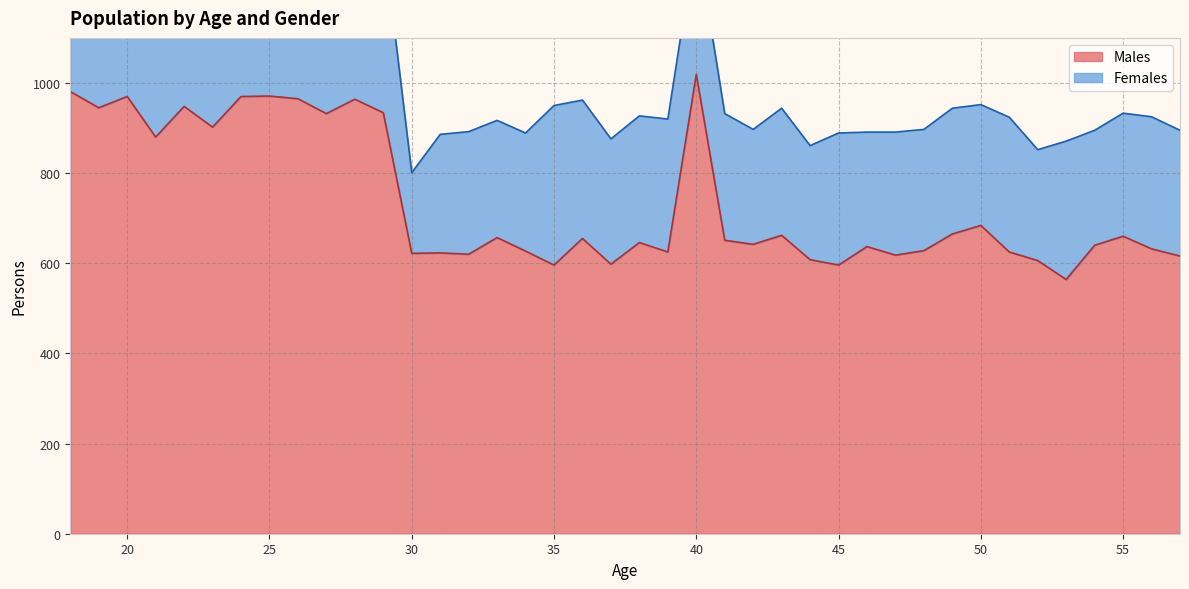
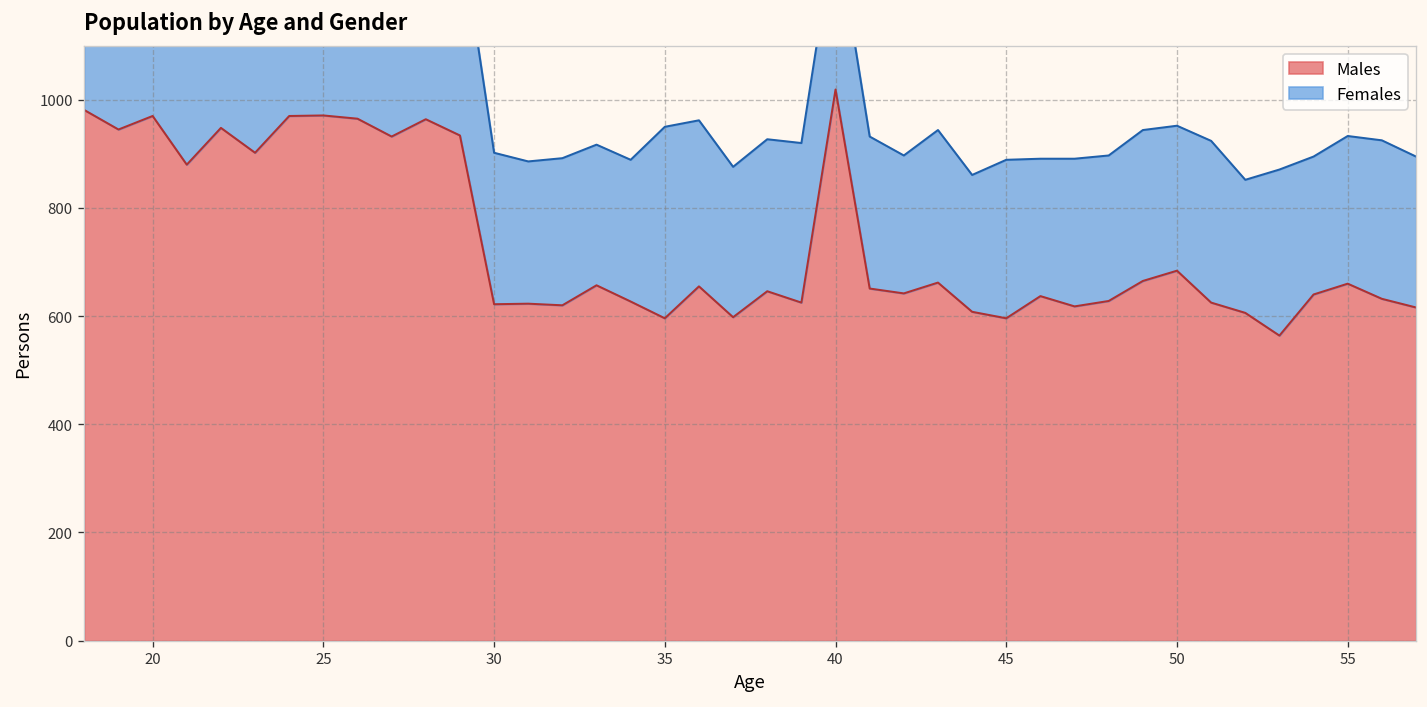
Females, 30: 180 -> 280
